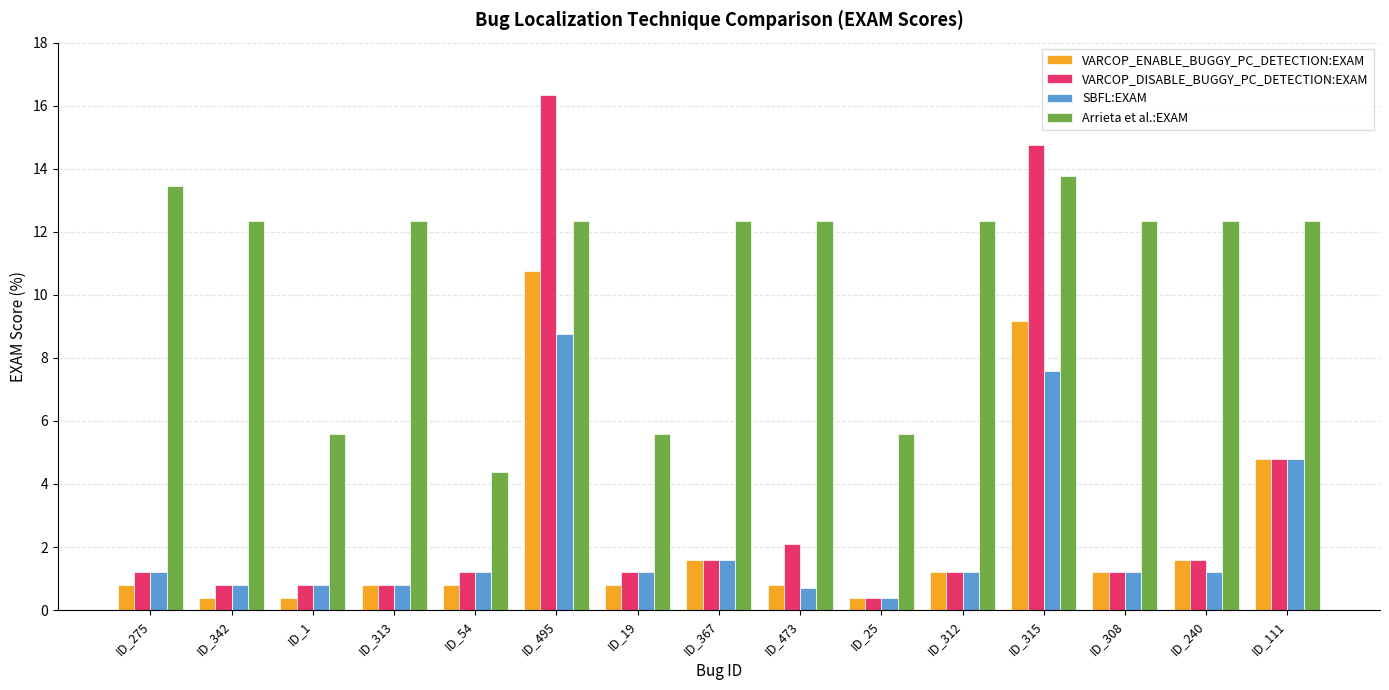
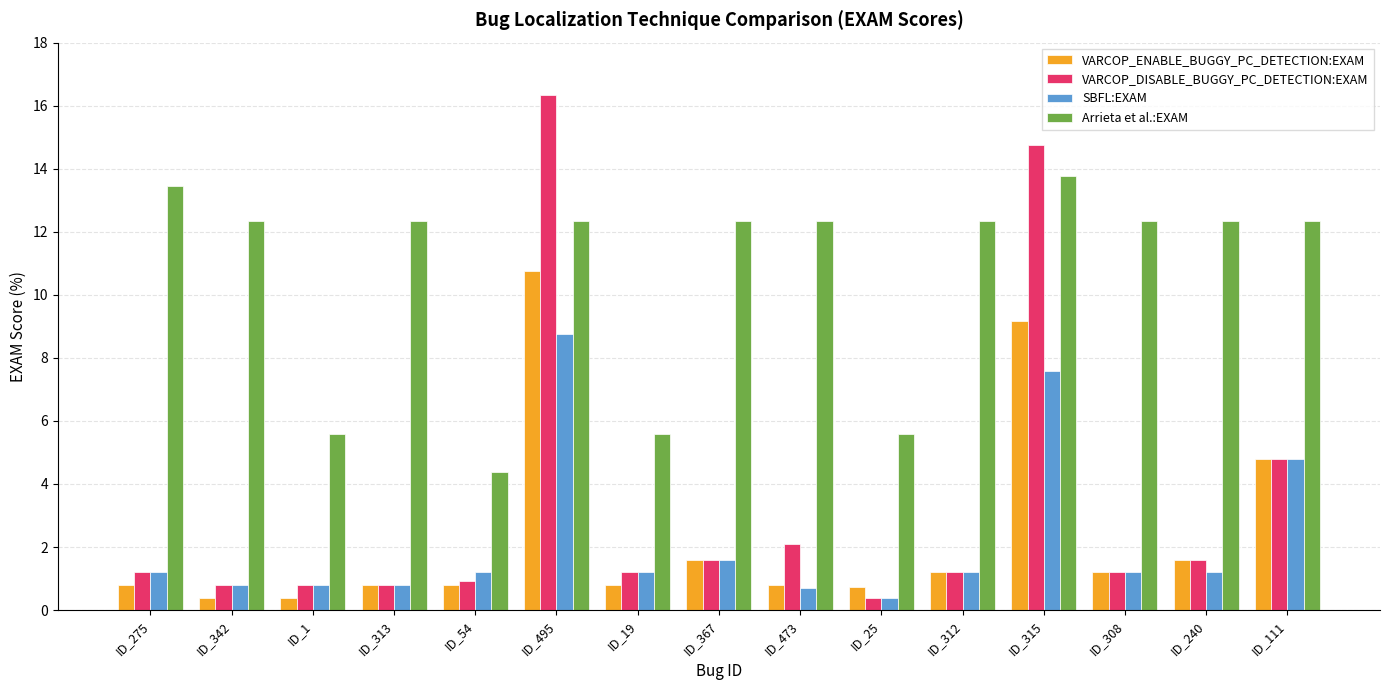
VARCOP_DISABLE_BUGGY_PC_DETECTION:EXAM, ID_54: 1.2 -> 0.9
VARCOP_ENABLE_BUGGY_PC_DETECTION:EXAM, ID_25: 0.4 -> 0.7
